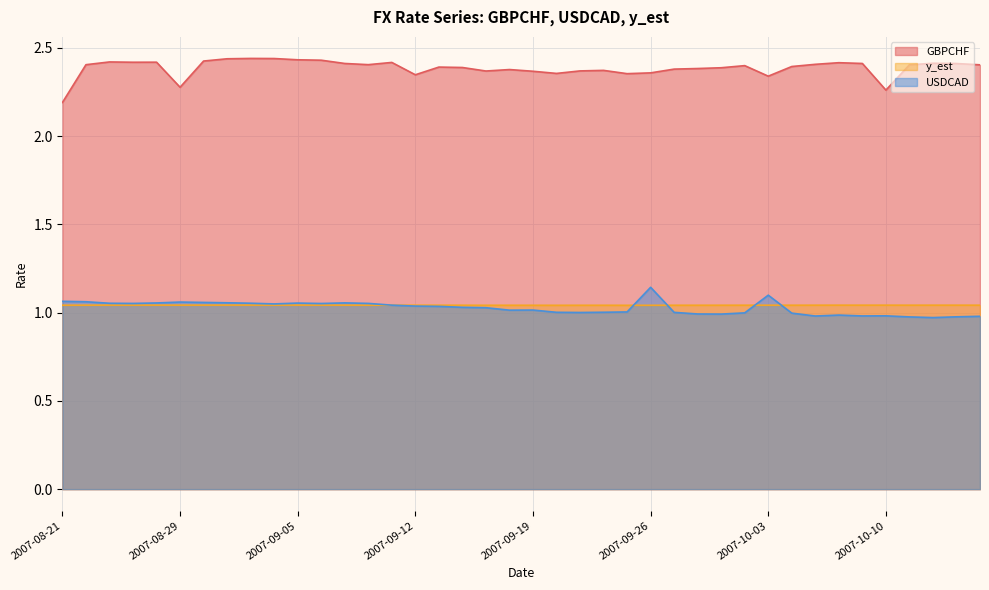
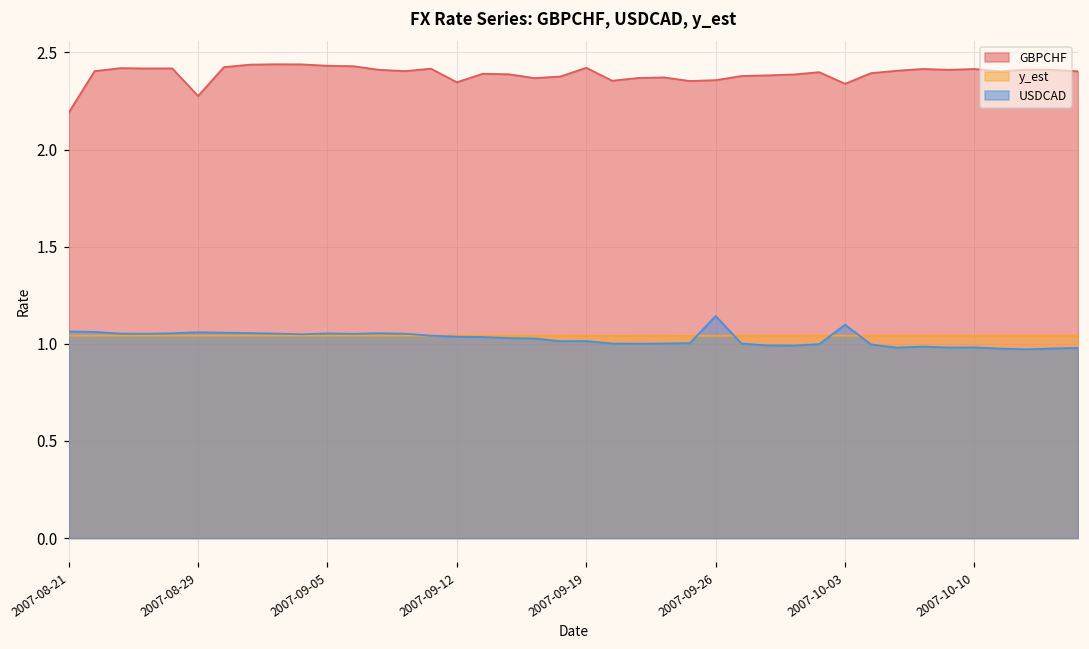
GBPCHF, 2007-09-19: 2.37 -> 2.42
GBPCHF, 2007-10-10: 2.26 -> 2.42
